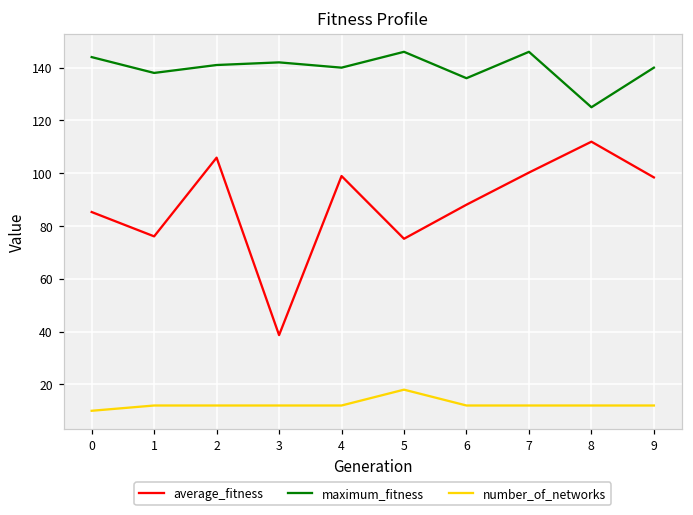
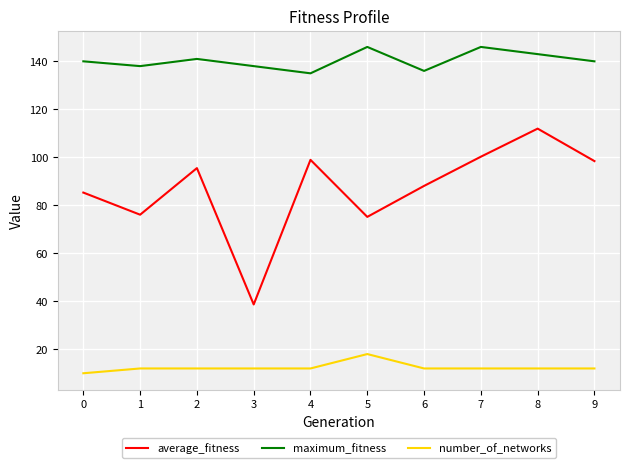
maximum_fitness, 0: 144 -> 140
average_fitness, 2: 106 -> 96
maximum_fitness, 3: 142 -> 138
maximum_fitness, 4: 140 -> 135
maximum_fitness, 8: 125 -> 143
